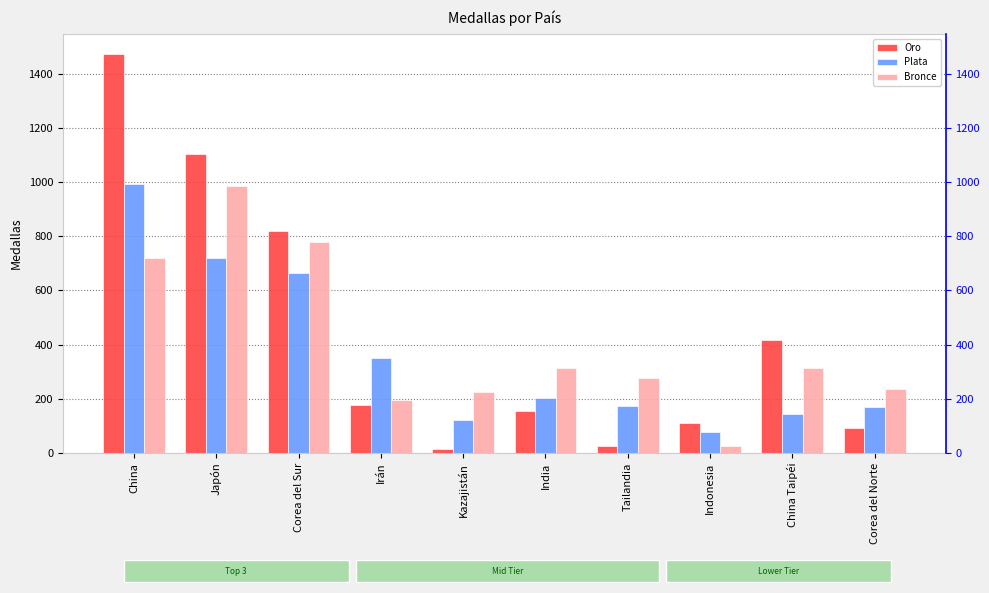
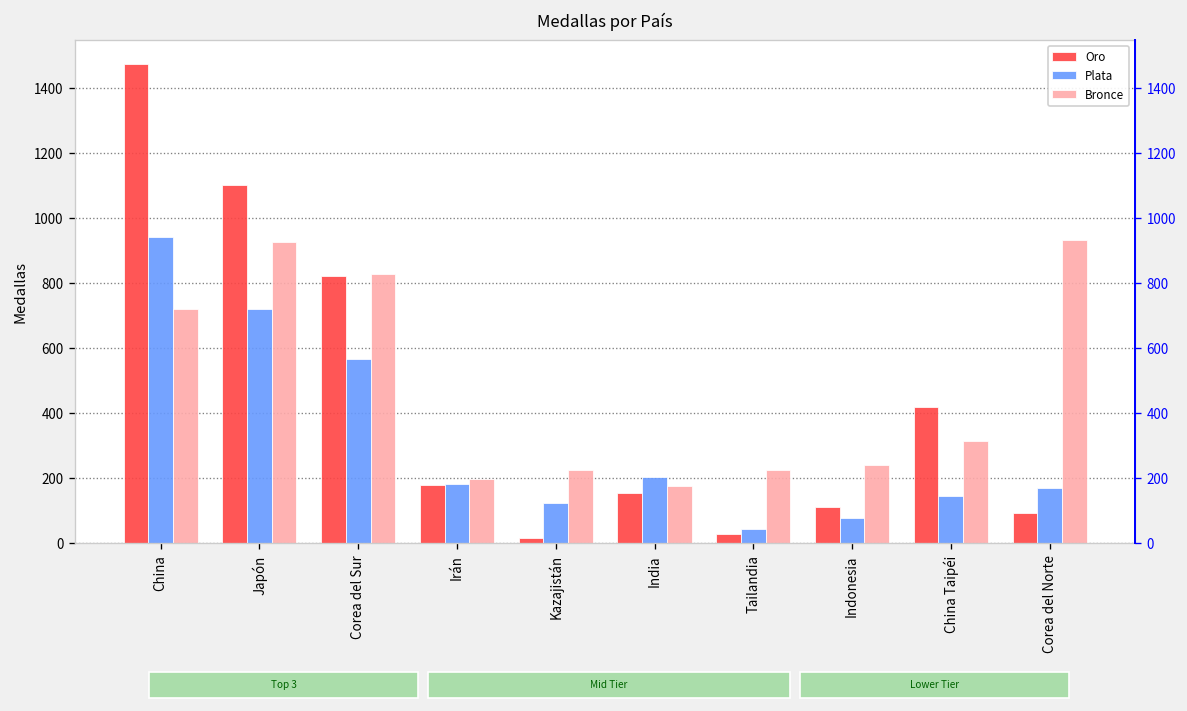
Plata, China: 990 -> 940
Bronce, Japón: 990 -> 930
Plata, Corea del Sur: 660 -> 570
Bronce, Corea del Sur: 780 -> 830
Plata, Irán: 350 -> 180
Bronce, India: 320 -> 180
Plata, Tailandia: 180 -> 40
Bronce, Tailandia: 280 -> 230
Bronce, Indonesia: 30 -> 240
Bronce, Corea del Norte: 240 -> 930
